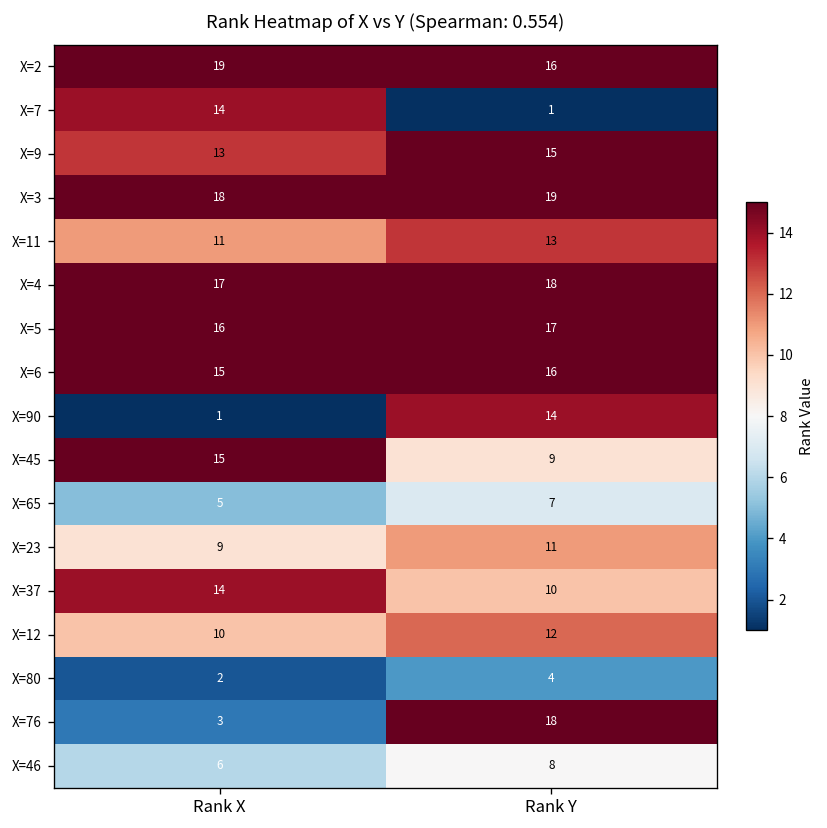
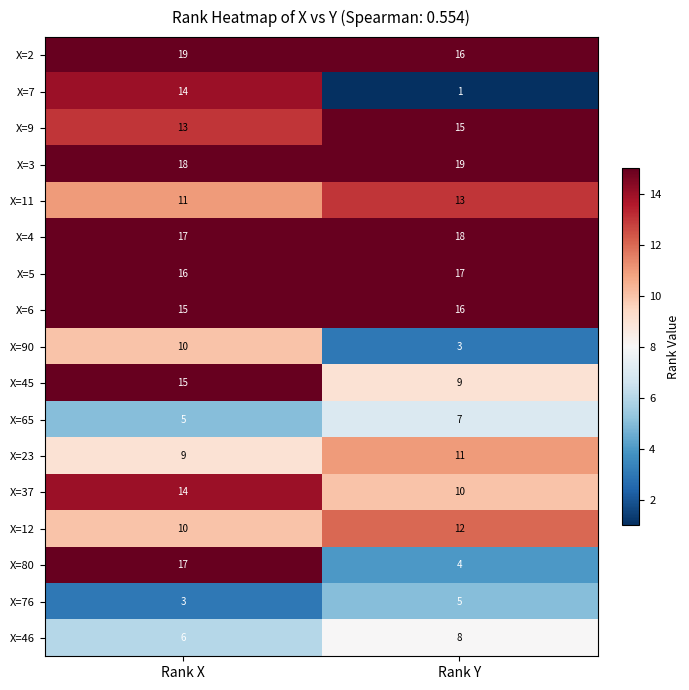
X=90, Rank X: 1 -> 10
X=90, Rank Y: 14 -> 3
X=80, Rank X: 2 -> 17
X=76, Rank Y: 18 -> 5
